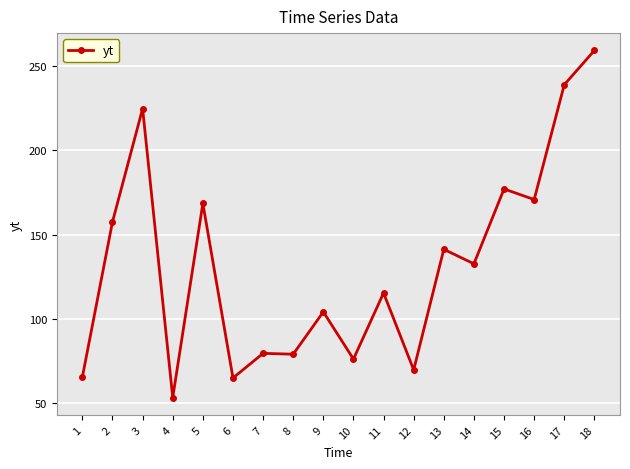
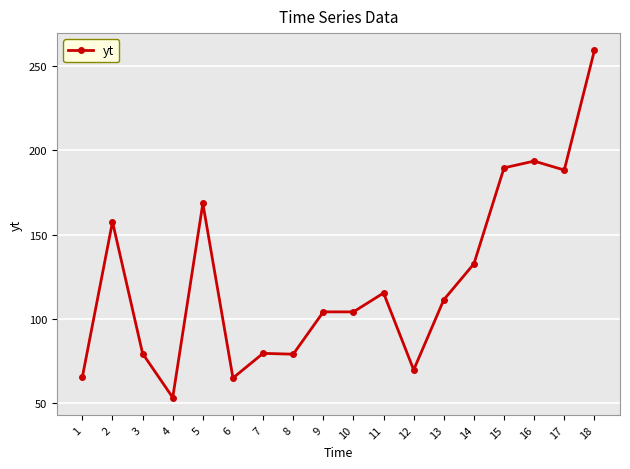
3: 225 -> 80
10: 76 -> 104
13: 141 -> 111
15: 177 -> 190
16: 171 -> 194
17: 239 -> 188
